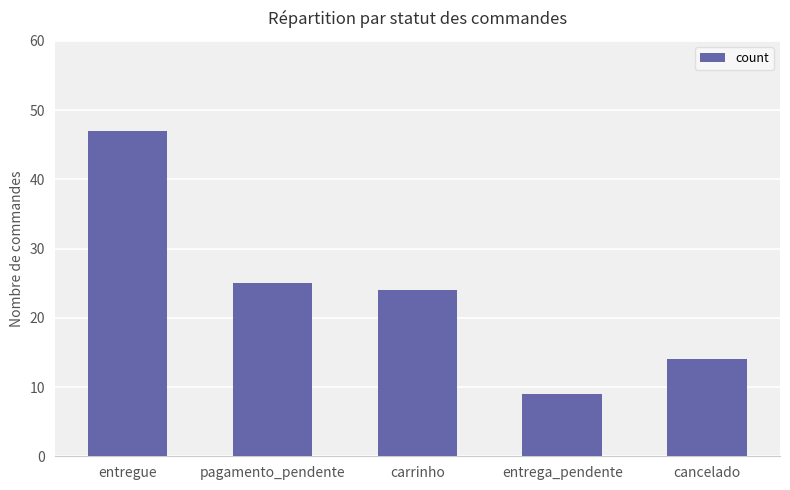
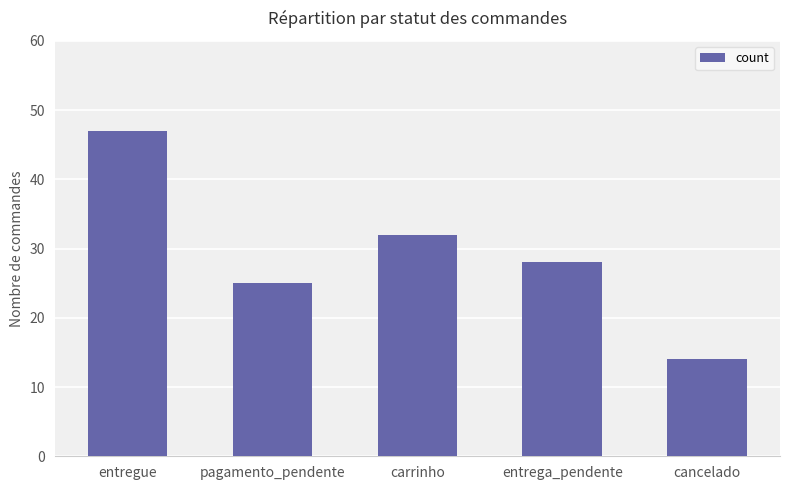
carrinho: 24 -> 32
entrega_pendente: 9 -> 28
